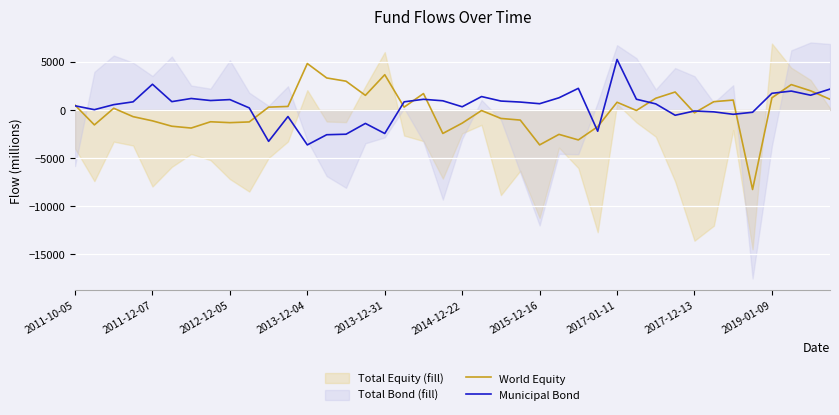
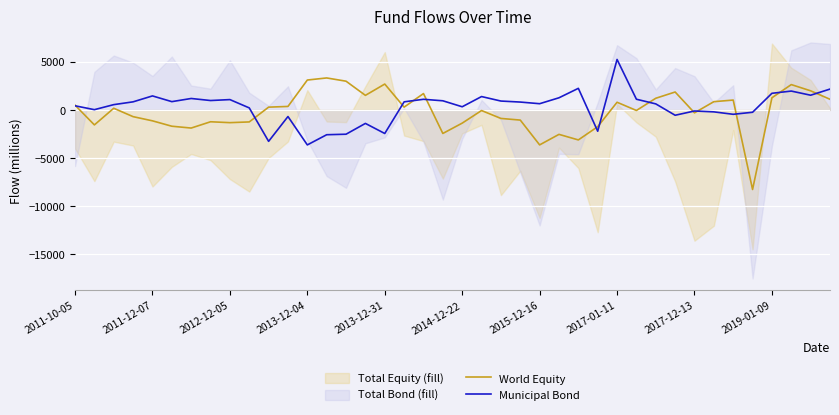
Municipal Bond, 2011-12-07: 3000 -> 1000
World Equity, 2013-12-04: 5000 -> 3000
World Equity, 2013-12-31: 4000 -> 3000
